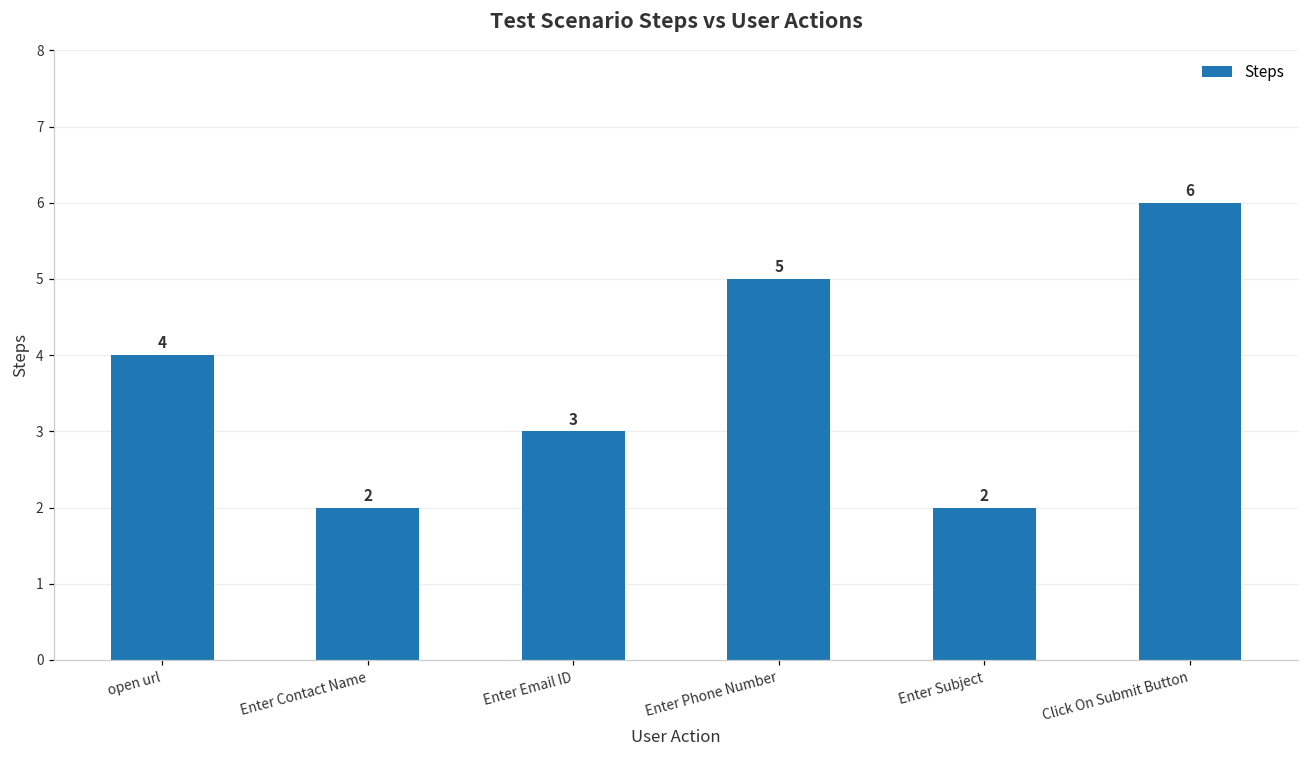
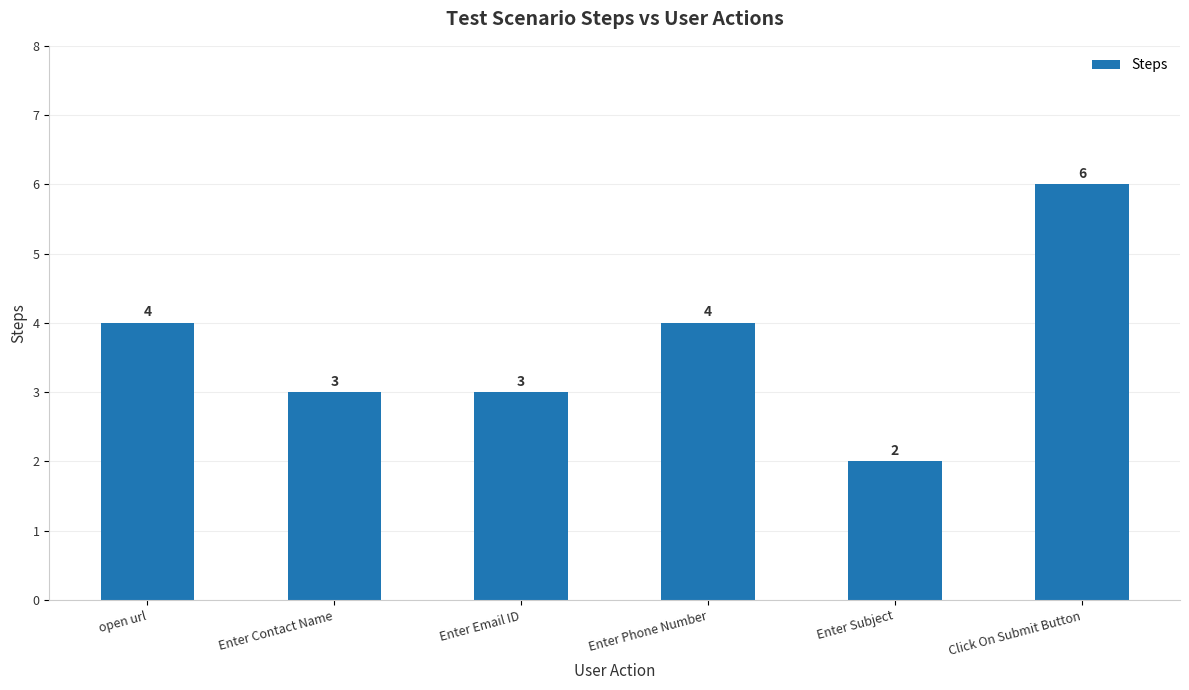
Enter Contact Name: 2 -> 3
Enter Phone Number: 5 -> 4
